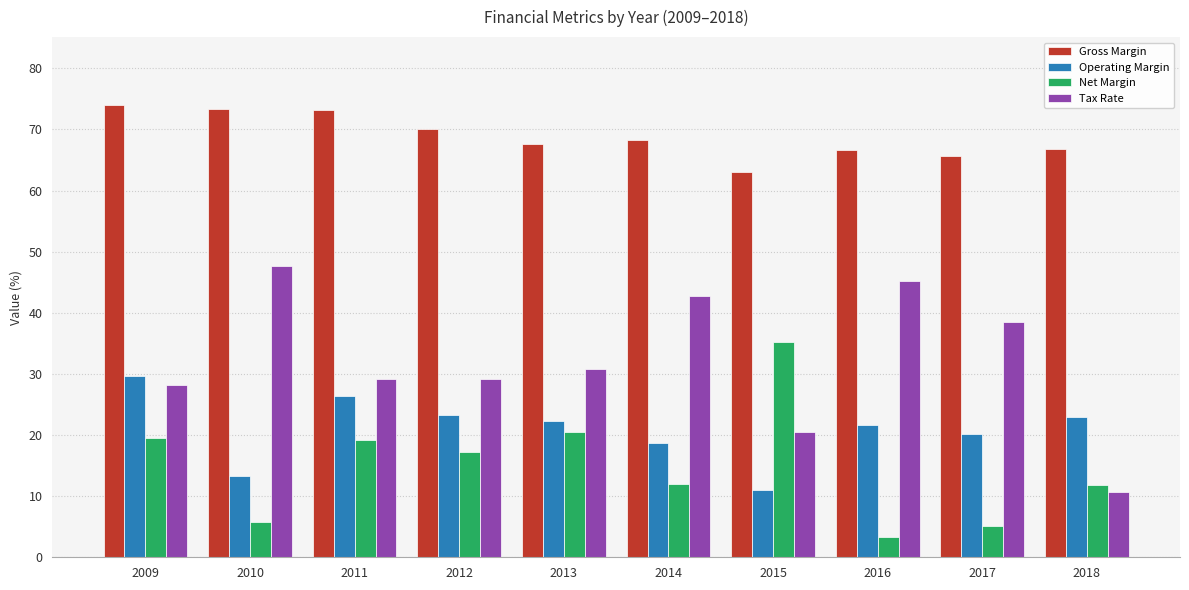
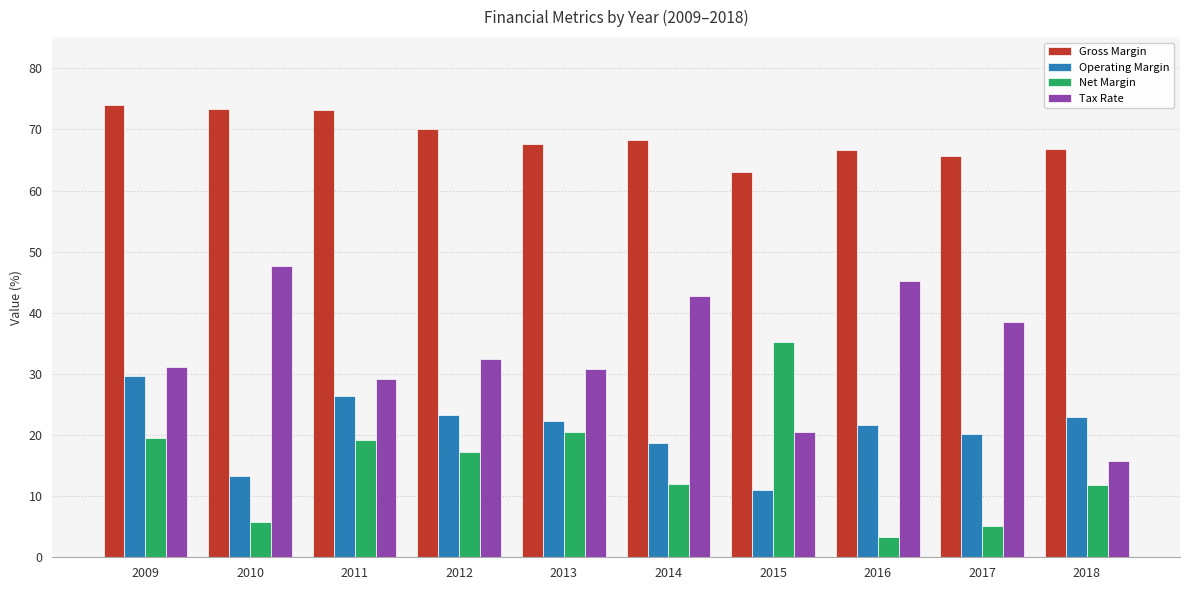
Tax Rate, 2009: 28 -> 31
Tax Rate, 2012: 29 -> 32
Tax Rate, 2018: 11 -> 16
